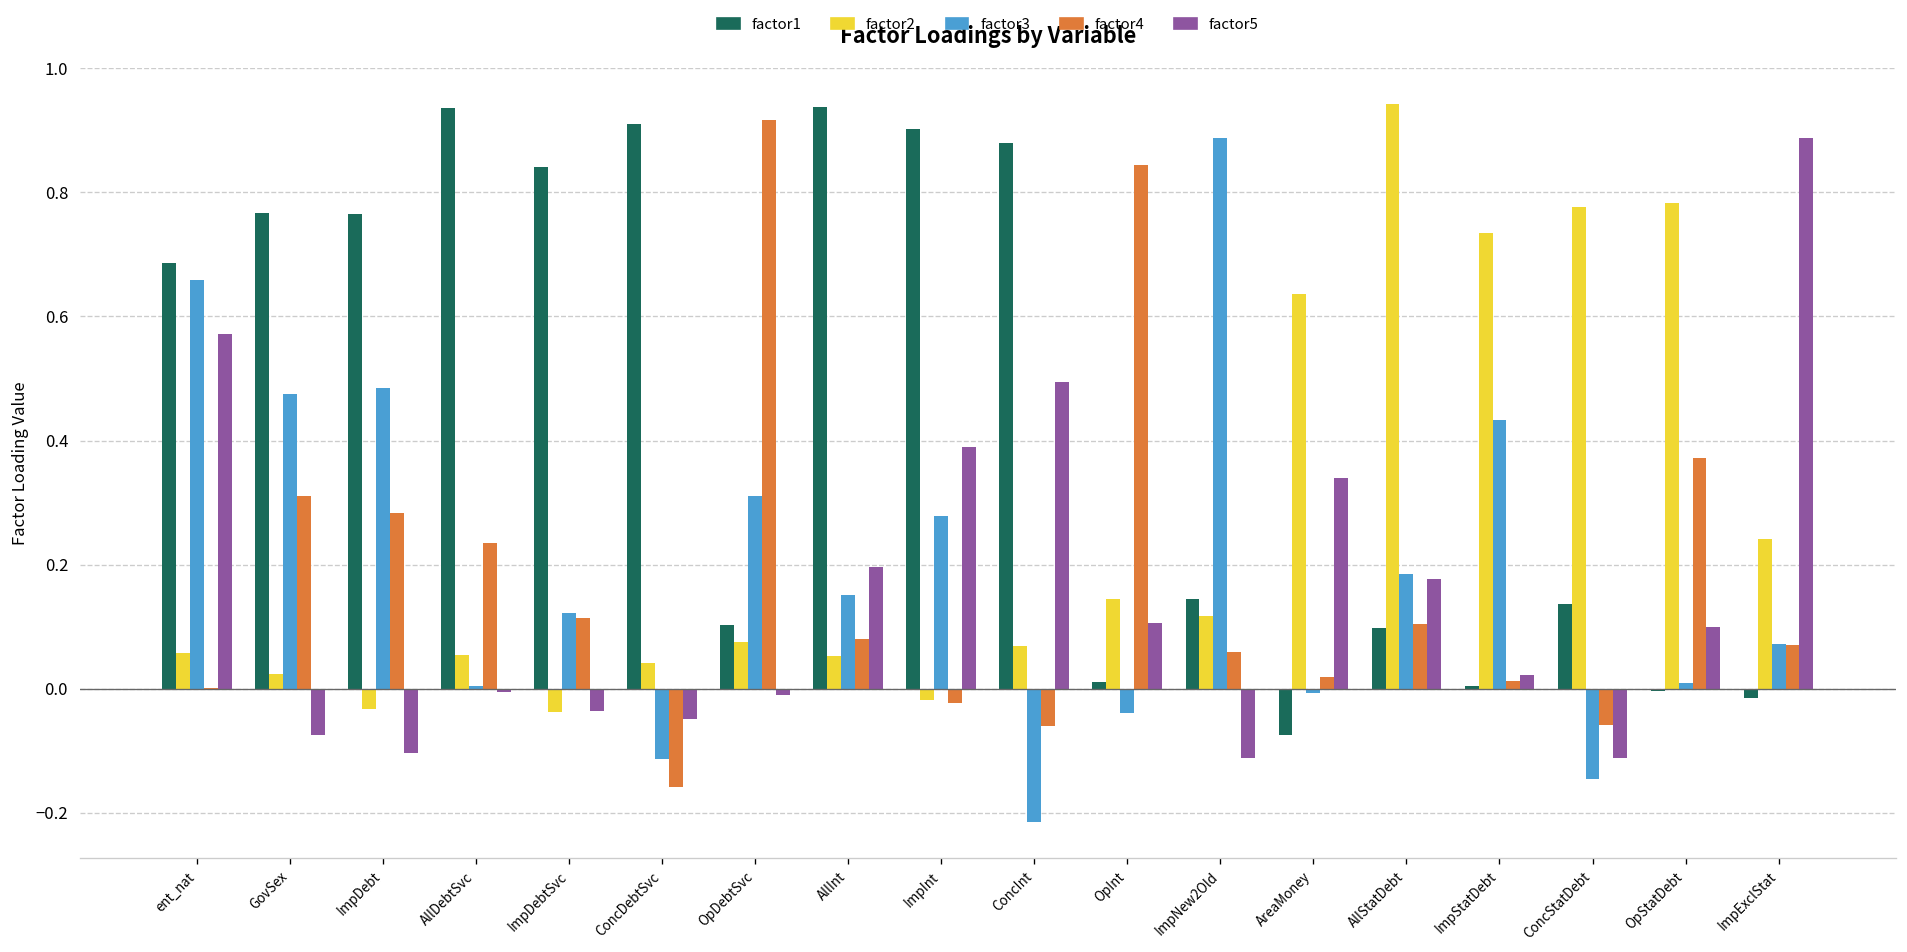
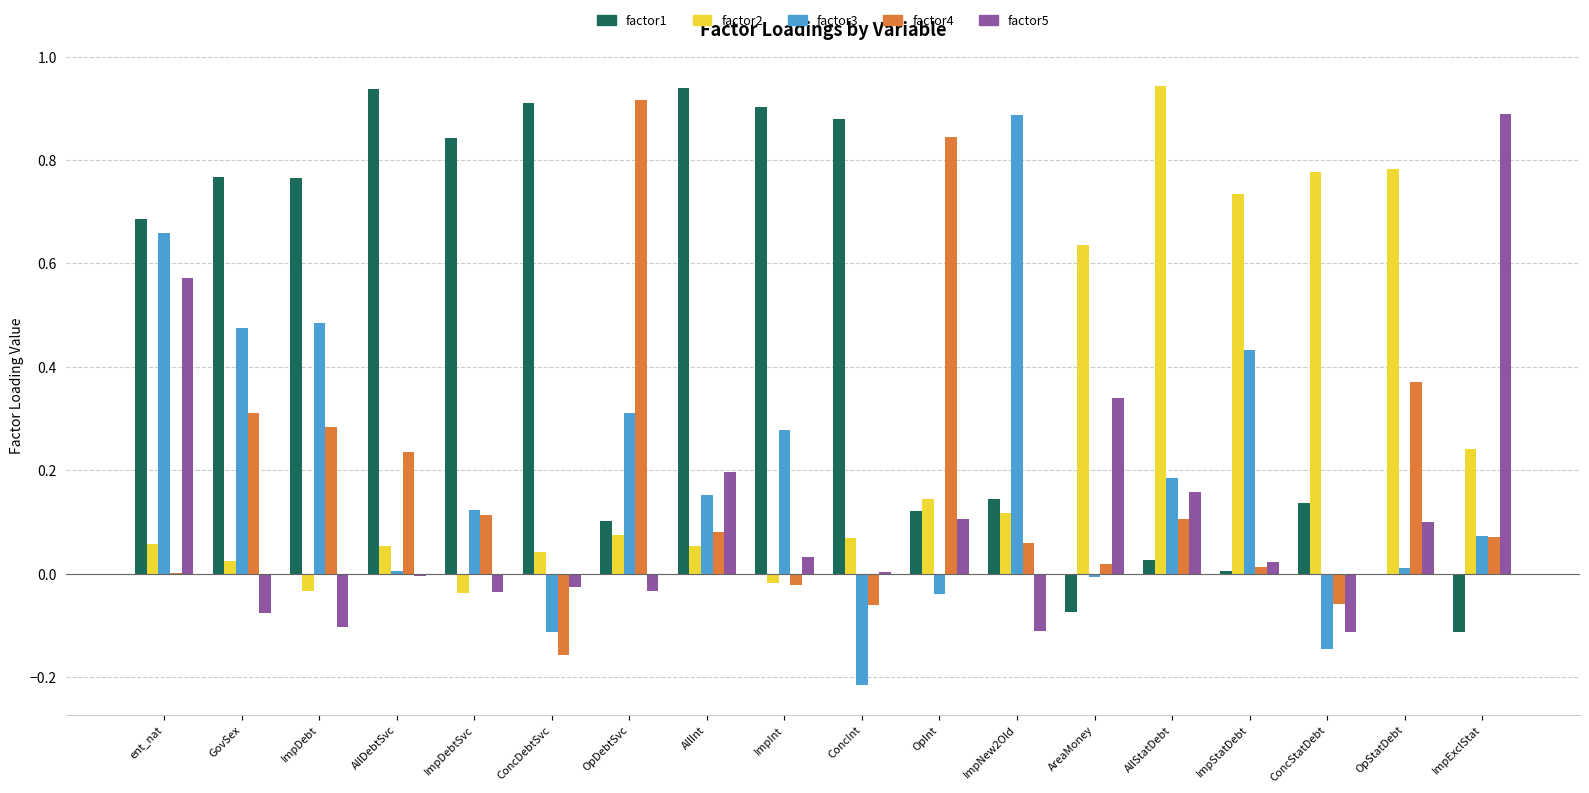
factor5, ConcDebtSvc: -0.05 -> -0.03
factor5, OpDebtSvc: -0.01 -> -0.03
factor5, ImpInt: 0.39 -> 0.03
factor5, ConcInt: 0.49 -> 0.00
factor1, OpInt: 0.01 -> 0.12
factor1, AllStatDebt: 0.10 -> 0.03
factor5, AllStatDebt: 0.18 -> 0.16
factor1, ImpExclStat: -0.01 -> -0.11
